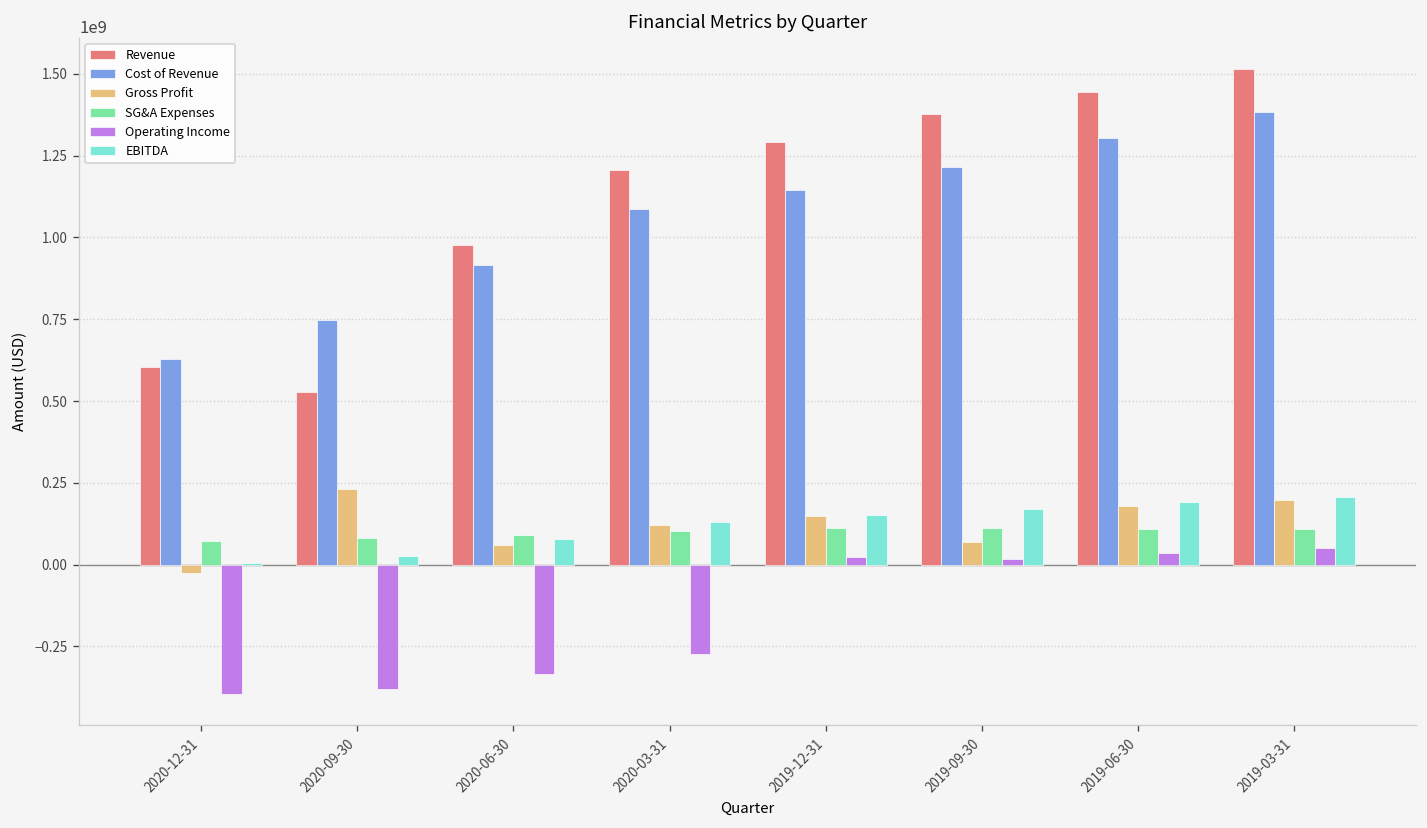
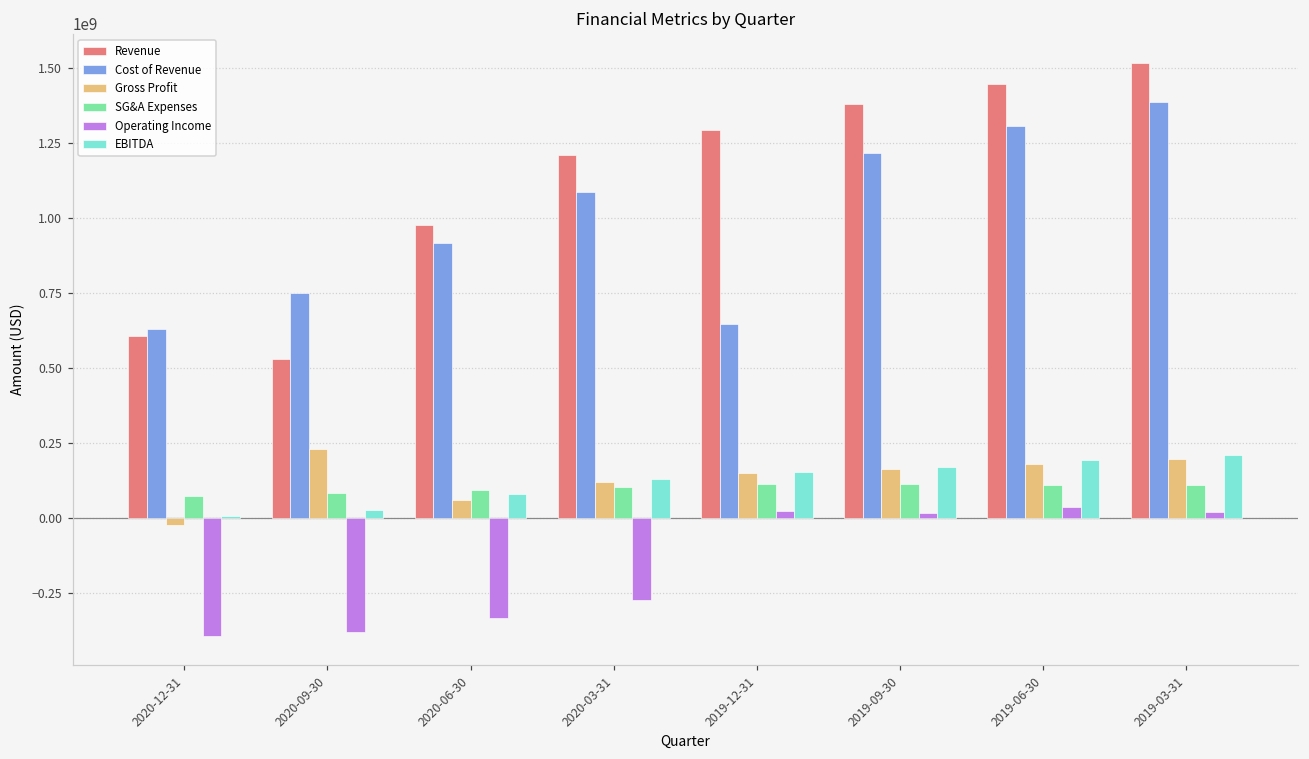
Cost of Revenue, 2019-12-31: 1140000000 -> 650000000
Gross Profit, 2019-09-30: 70000000 -> 160000000
Operating Income, 2019-03-31: 50000000 -> 20000000
